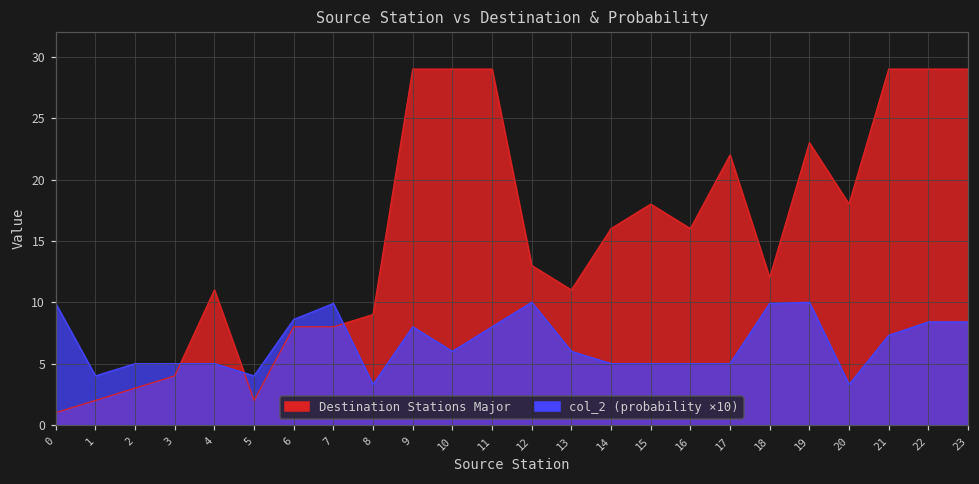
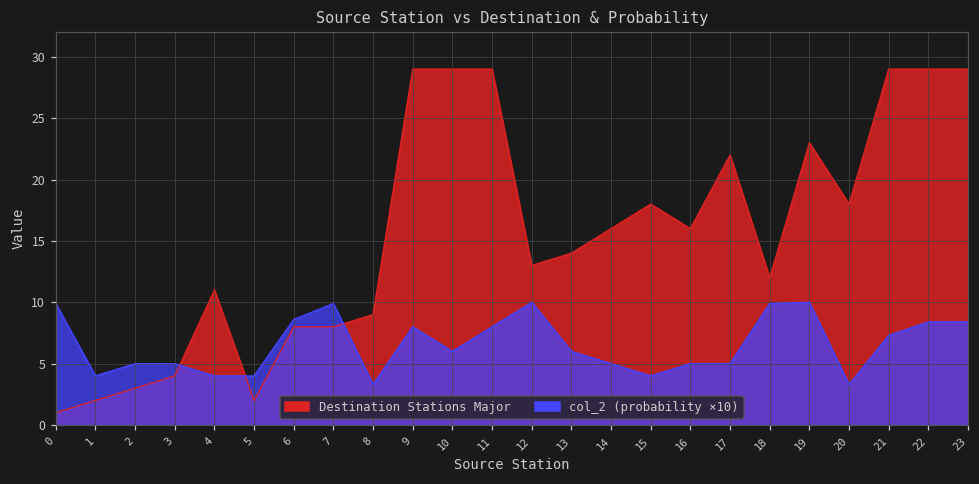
col_2 (probability ×10), 4: 5.0 -> 4.0
Destination Stations Major, 13: 11 -> 14
col_2 (probability ×10), 15: 5.0 -> 4.0
